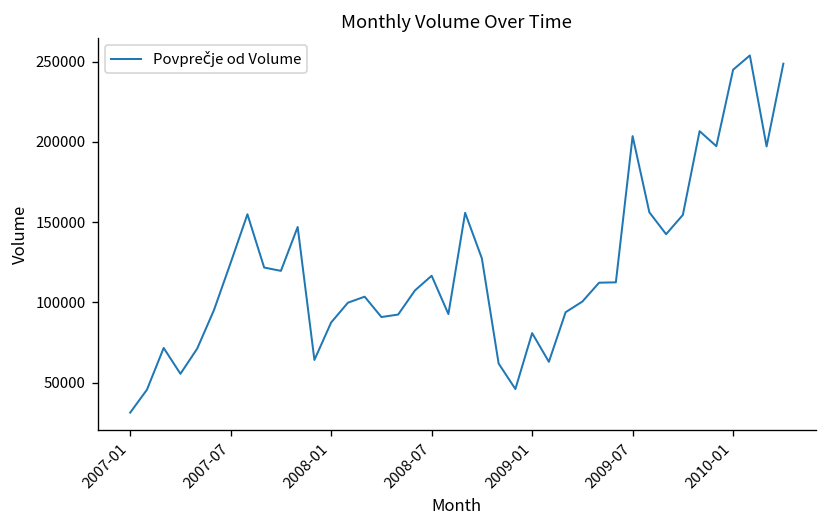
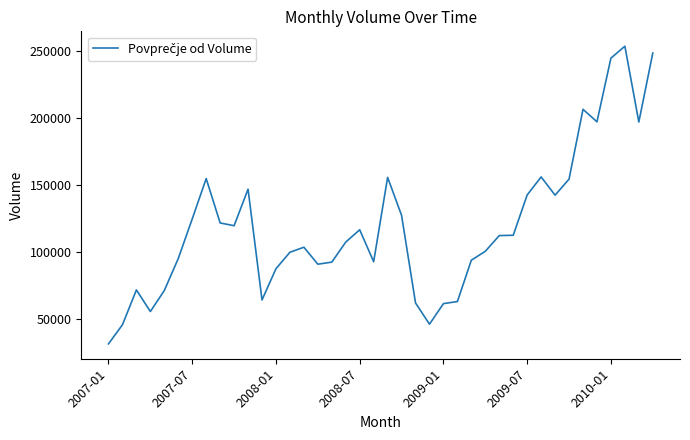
2009-01: 81000 -> 61000
2009-07: 204000 -> 143000
